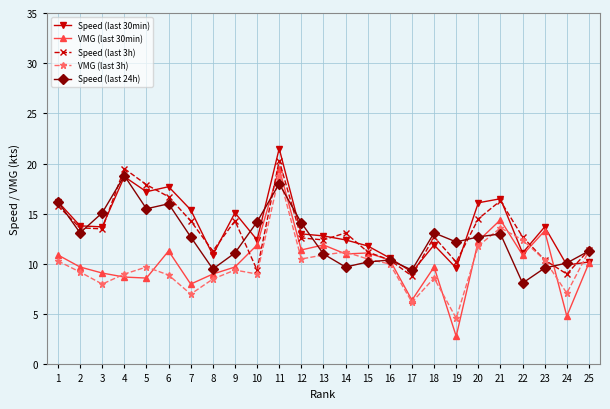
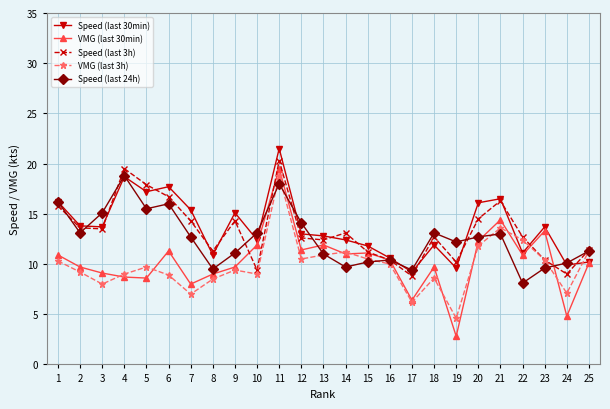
Speed (last 24h), 10: 14.2 -> 13.1
